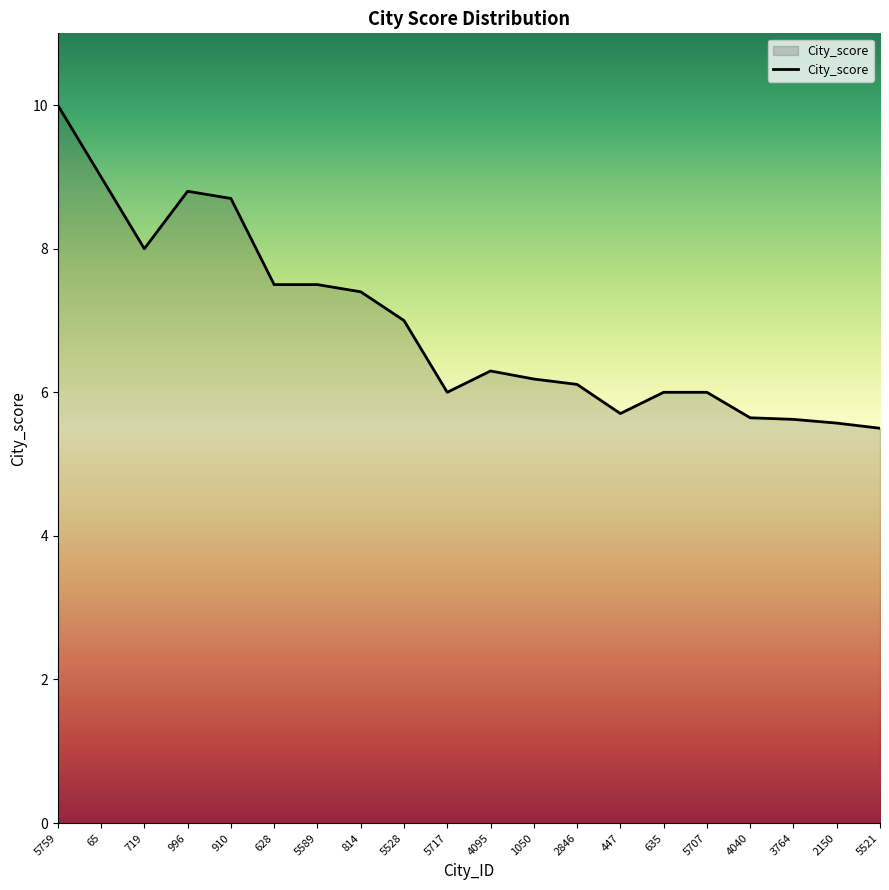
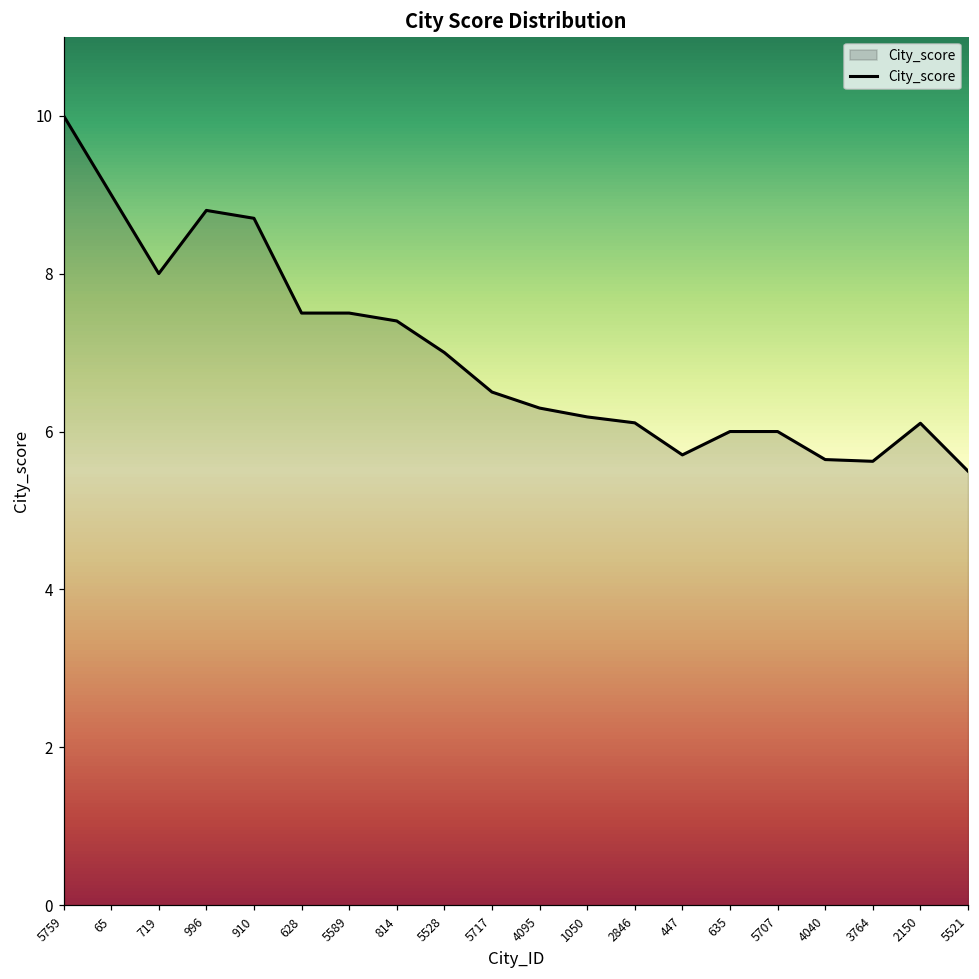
5717: 6.0 -> 6.5
2150: 5.6 -> 6.1
